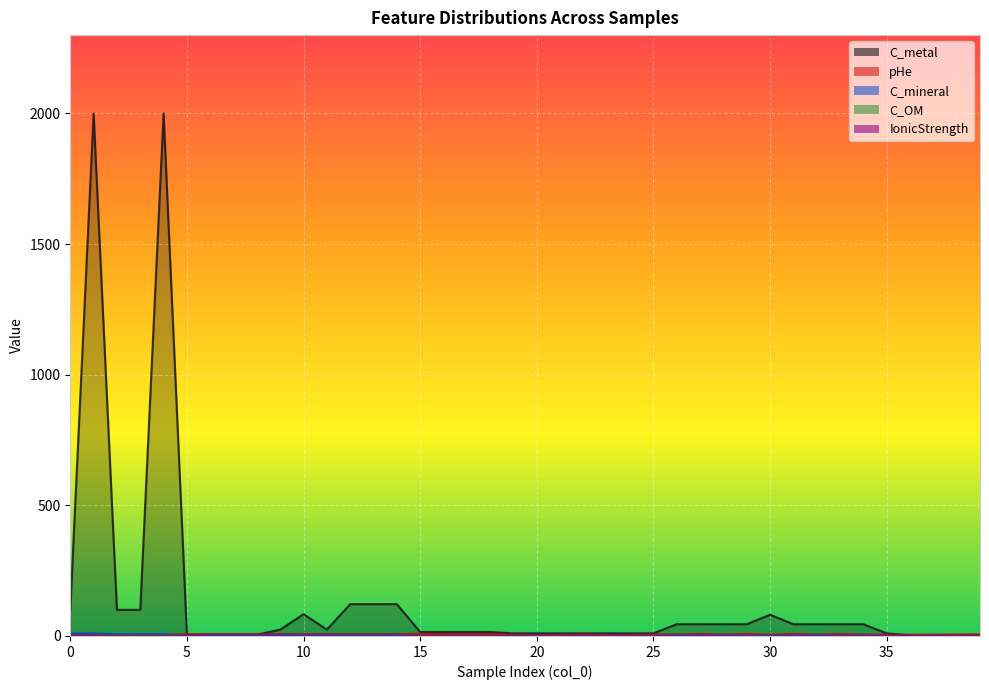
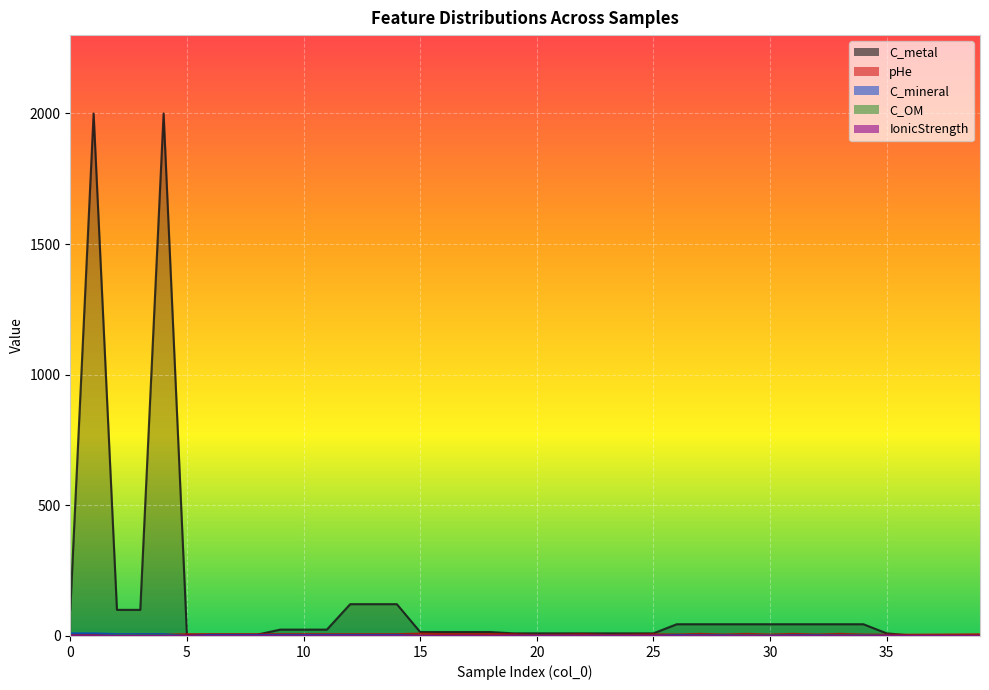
C_metal, 10: 80 -> 20
C_metal, 30: 80 -> 40
